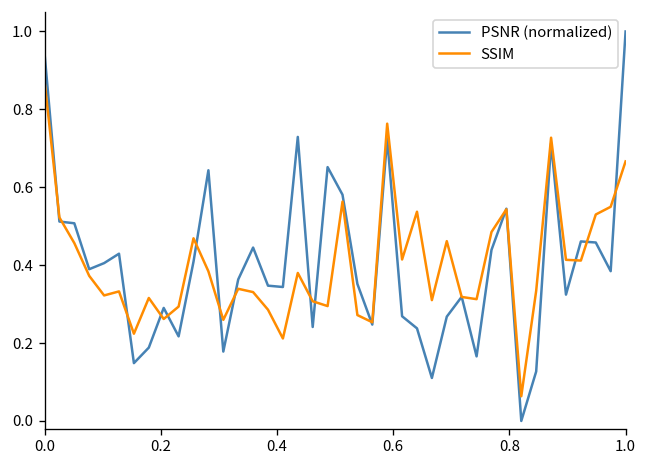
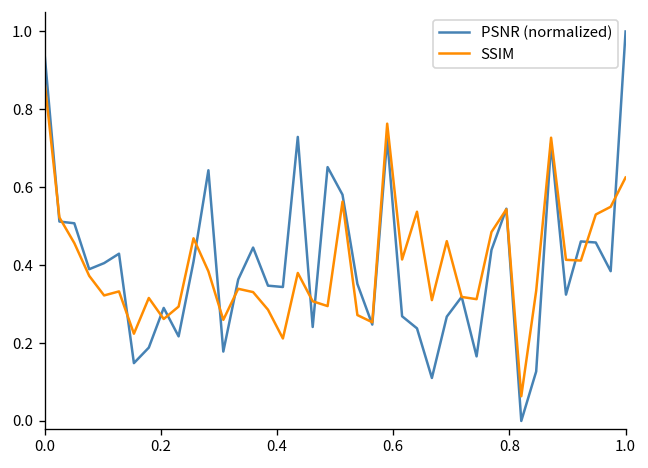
SSIM, 1.0: 0.67 -> 0.63
